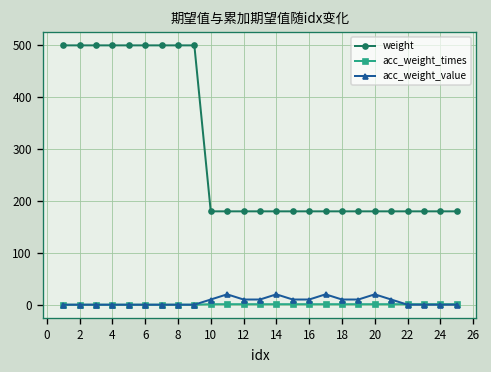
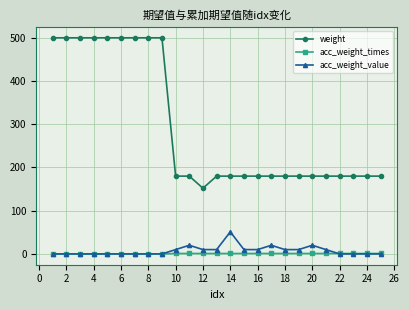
weight, 12: 180 -> 150
acc_weight_value, 14: 20 -> 50
